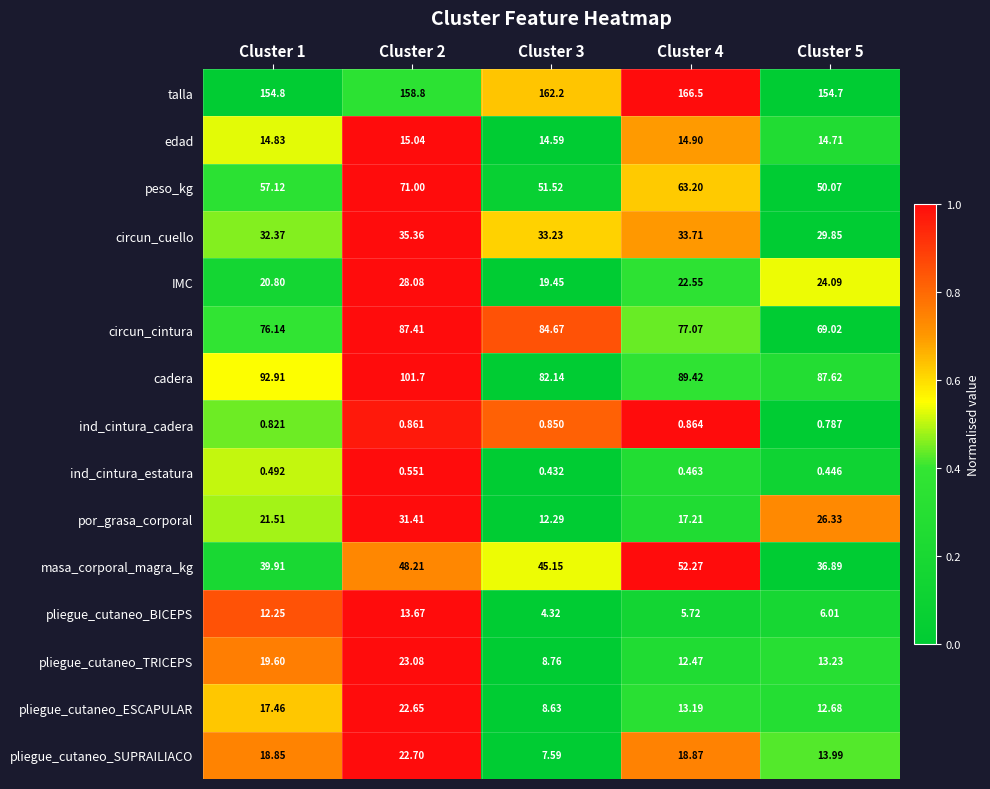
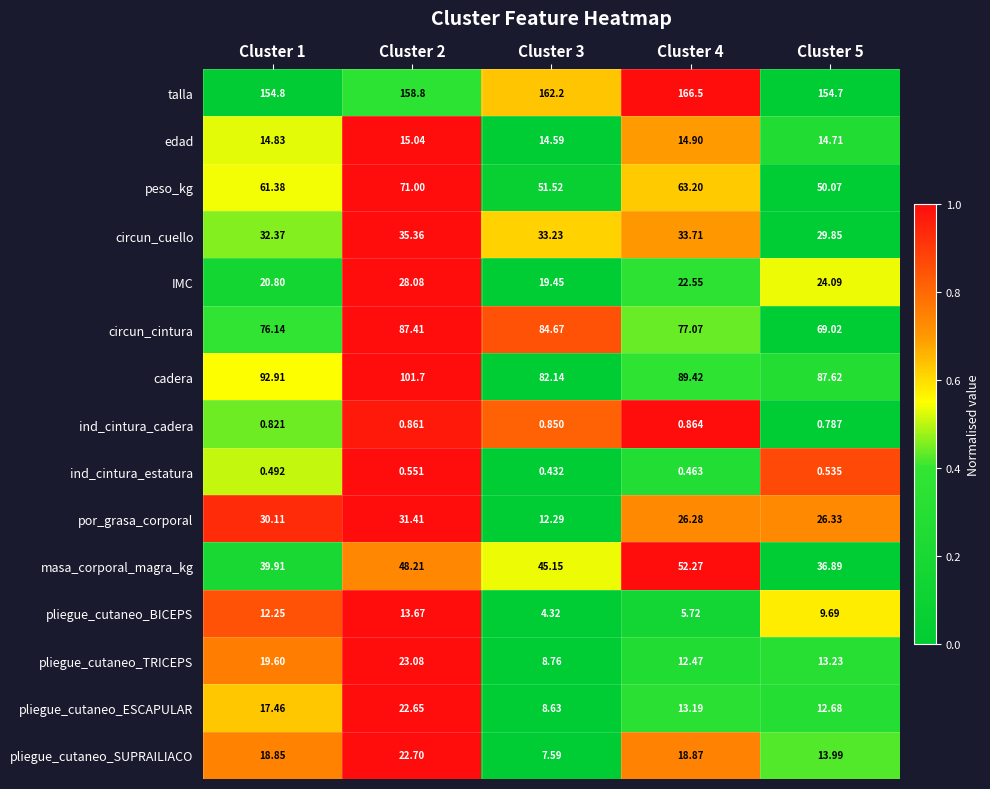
peso_kg, Cluster 1: 57.12 -> 61.38
ind_cintura_estatura, Cluster 5: 0.446 -> 0.535
por_grasa_corporal, Cluster 1: 21.51 -> 30.11
por_grasa_corporal, Cluster 4: 17.21 -> 26.28
pliegue_cutaneo_BICEPS, Cluster 5: 6.01 -> 9.69
